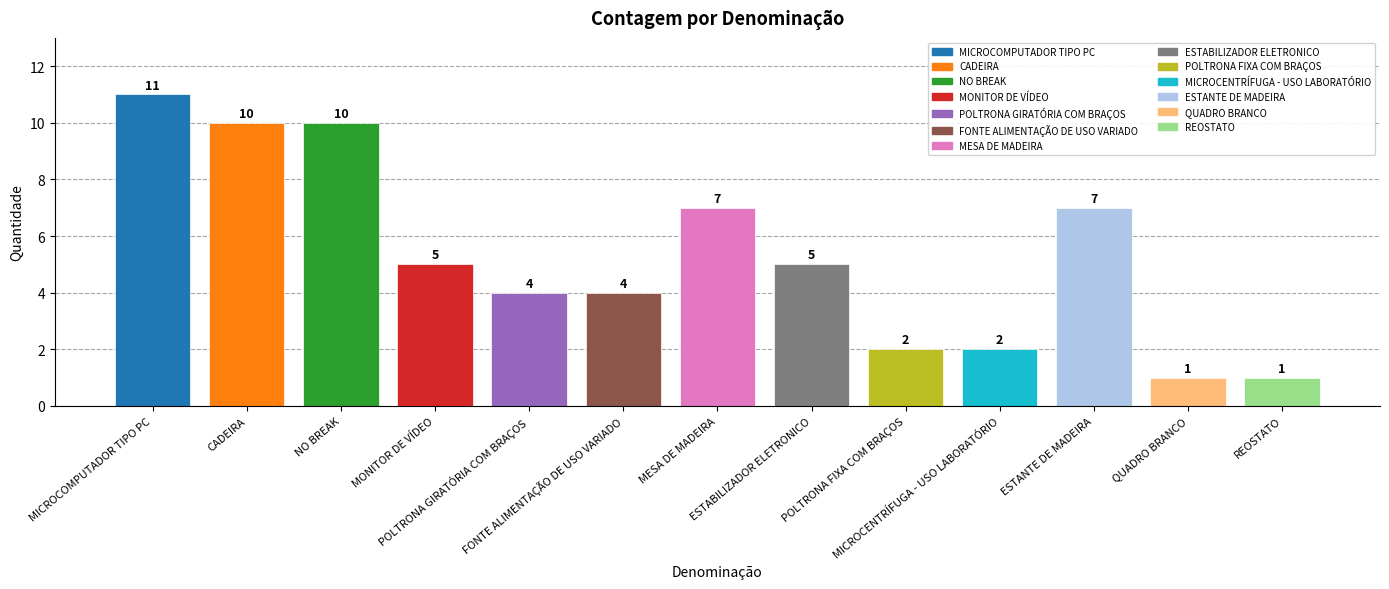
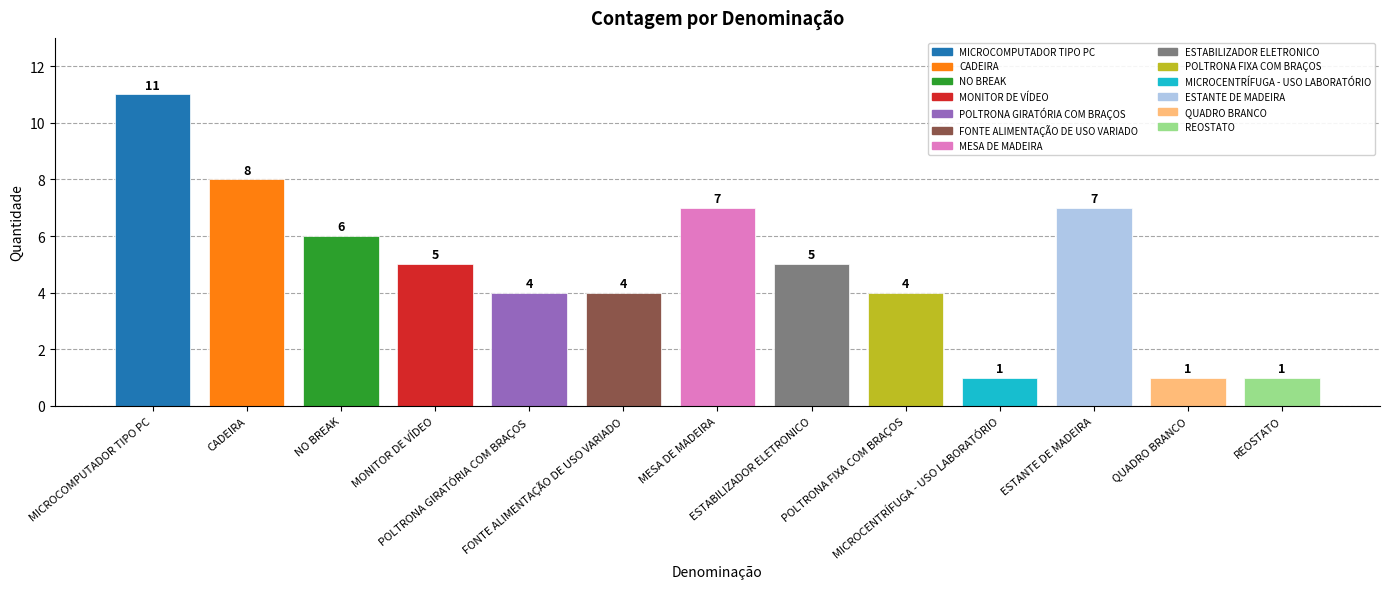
CADEIRA: 10 -> 8
NO BREAK: 10 -> 6
POLTRONA FIXA COM BRAÇOS: 2 -> 4
MICROCENTRÍFUGA - USO LABORATÓRIO: 2 -> 1
